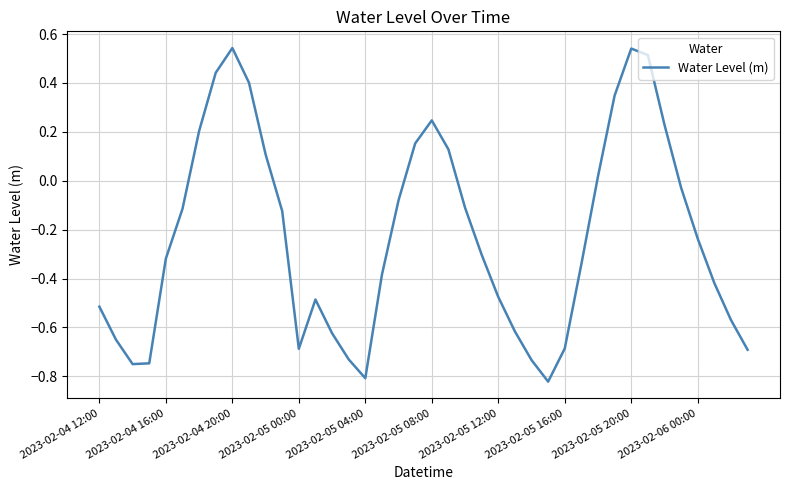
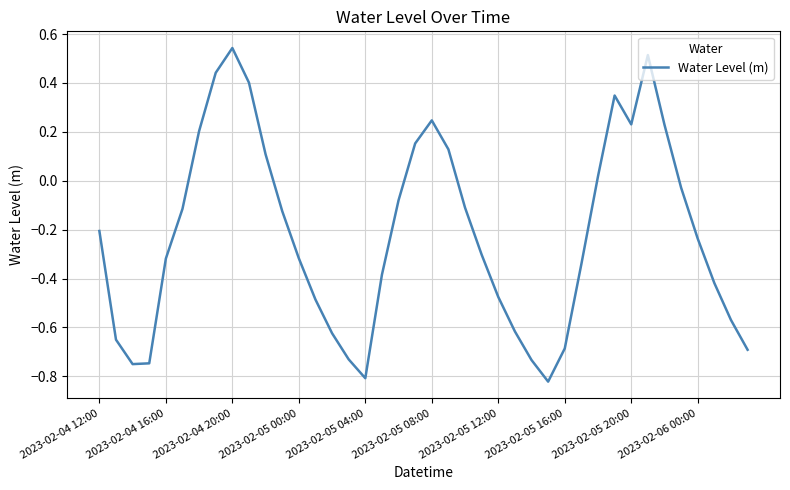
2023-02-04 12:00: -0.51 -> -0.21
2023-02-05 00:00: -0.69 -> -0.32
2023-02-05 20:00: 0.54 -> 0.23
